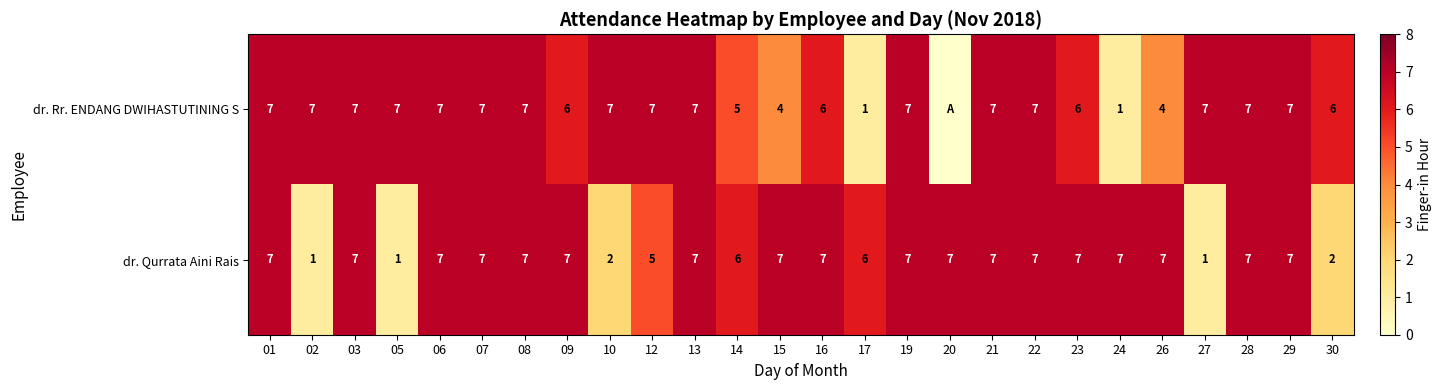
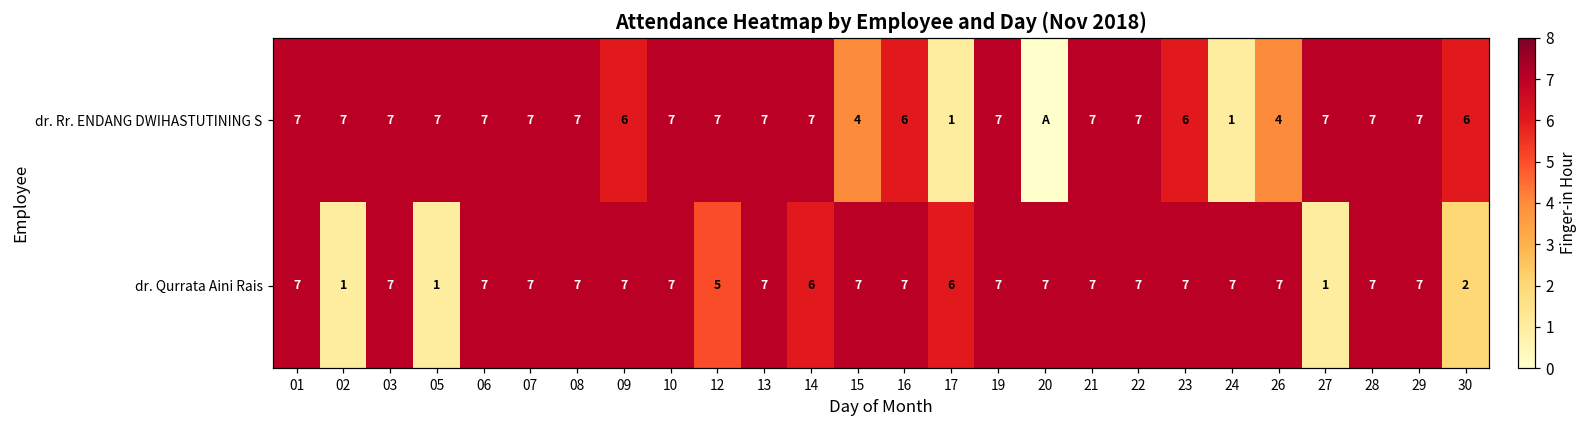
dr. Rr. ENDANG DWIHASTUTINING S, 14: 5 -> 7
dr. Qurrata Aini Rais, 10: 2 -> 7
